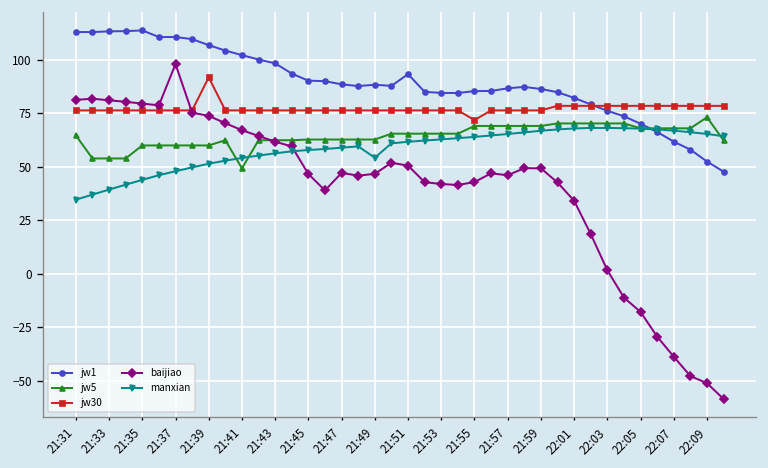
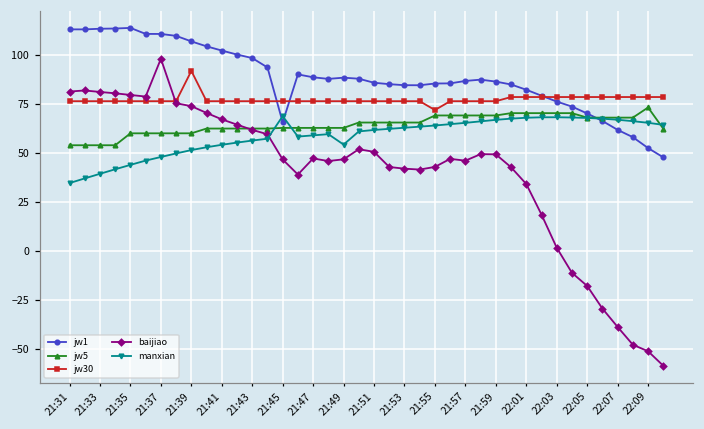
jw5, 21:31: 65 -> 54
jw5, 21:41: 49 -> 62
jw1, 21:45: 90 -> 66
manxian, 21:45: 58 -> 69
jw1, 21:51: 93 -> 86
